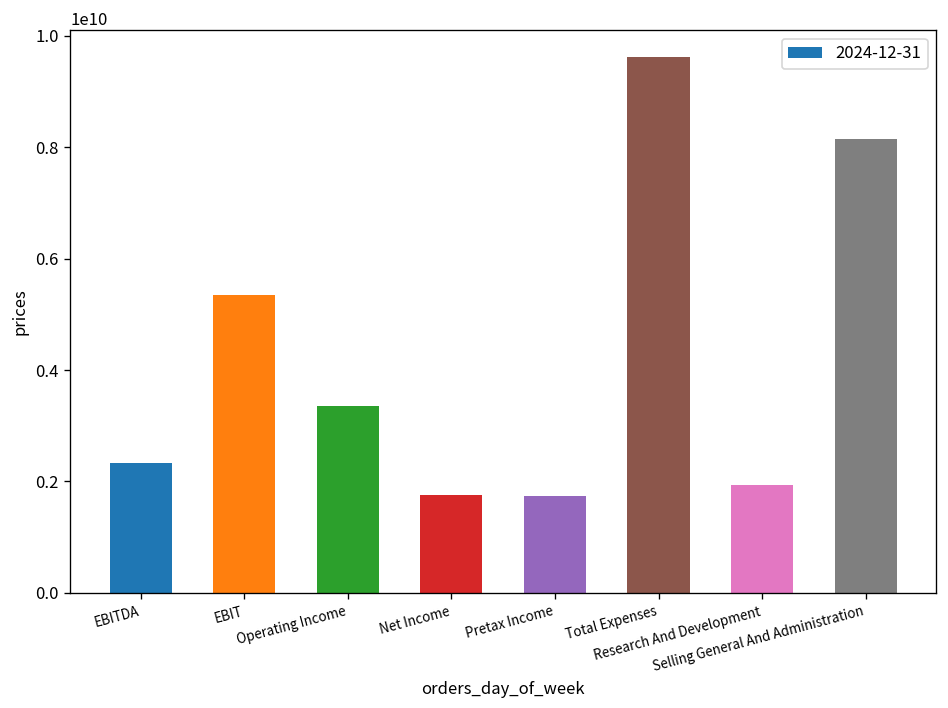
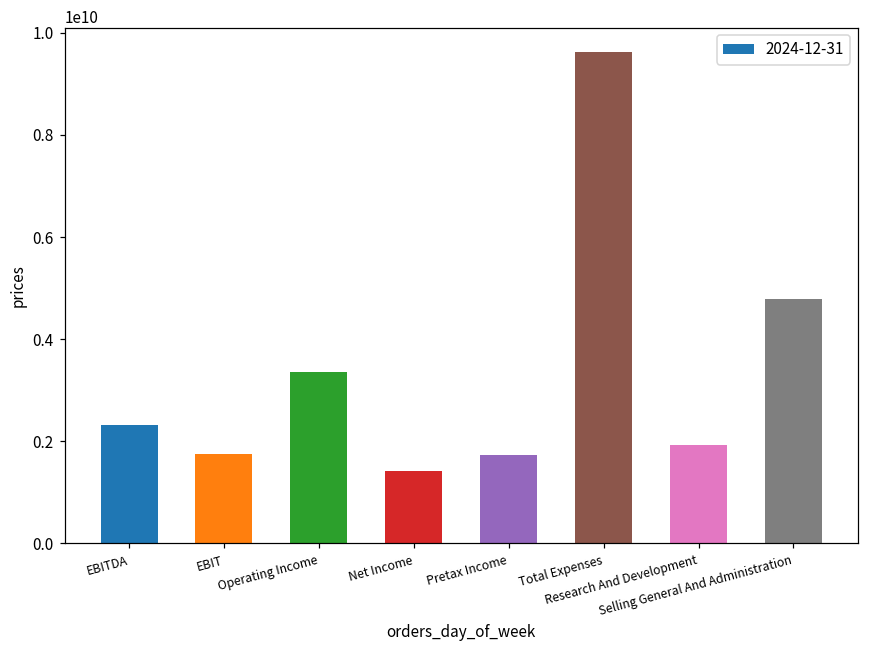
EBIT: 5300000000 -> 1800000000
Net Income: 1700000000 -> 1400000000
Selling General And Administration: 8100000000 -> 4800000000
